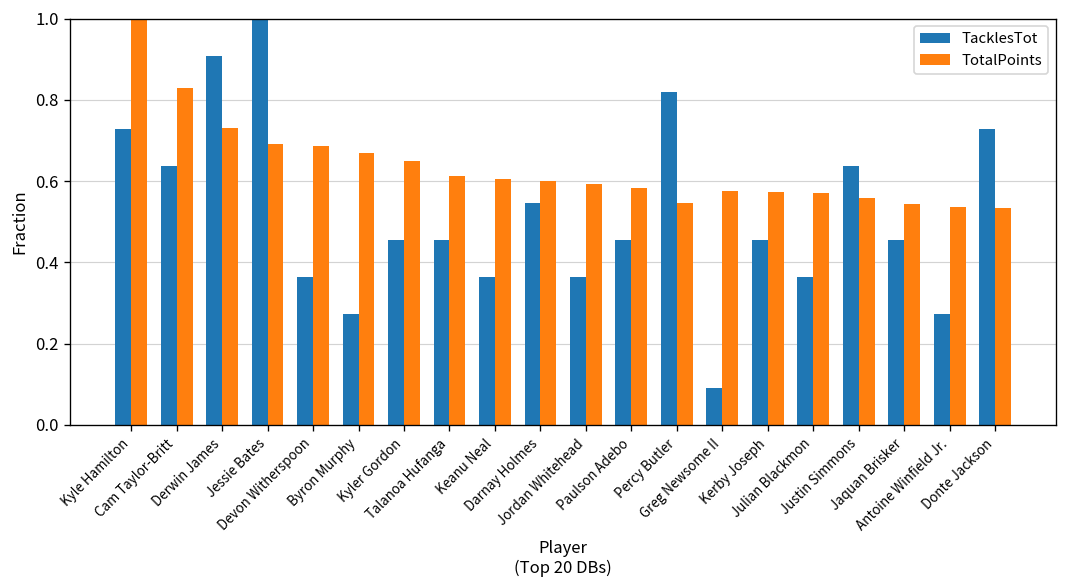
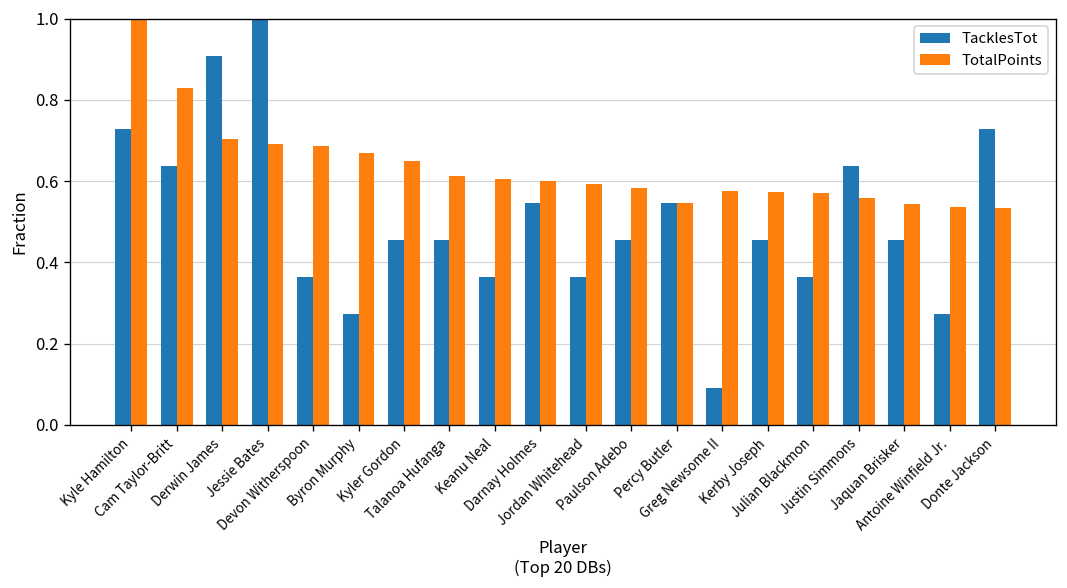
TotalPoints, Derwin James: 0.73 -> 0.70
TacklesTot, Percy Butler: 0.82 -> 0.55
